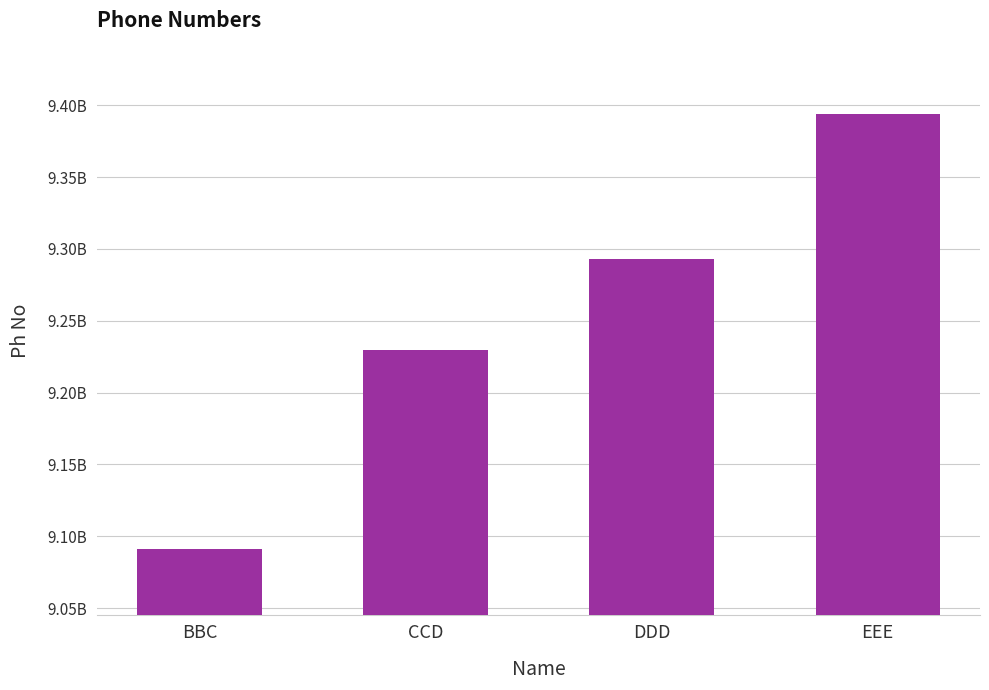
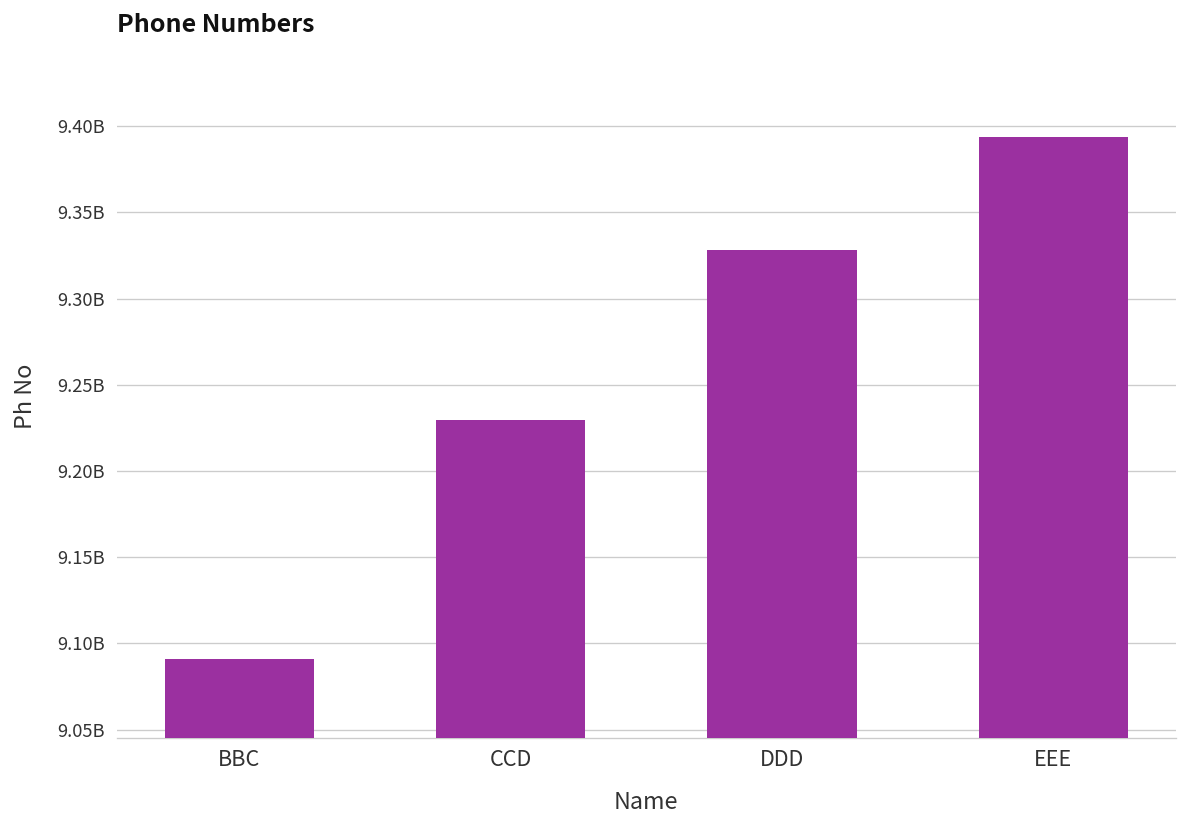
DDD: 9293000000 -> 9328000000
